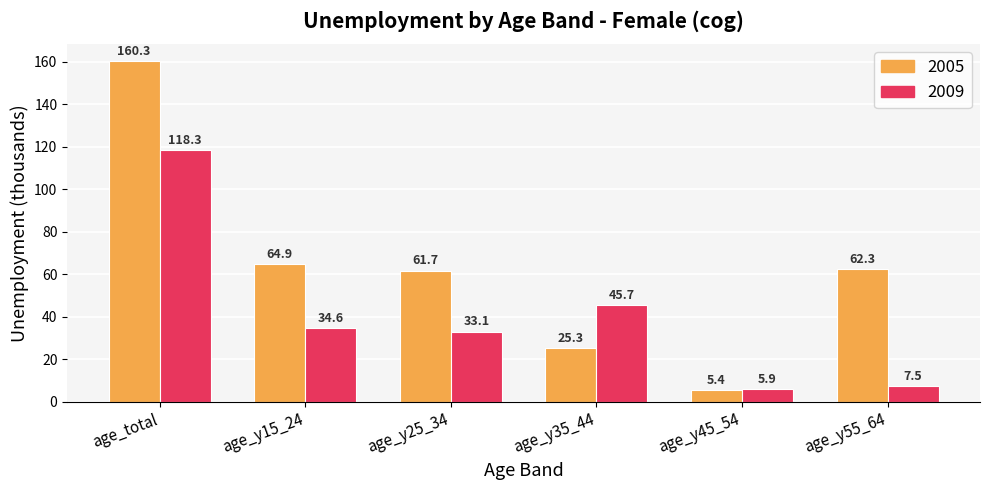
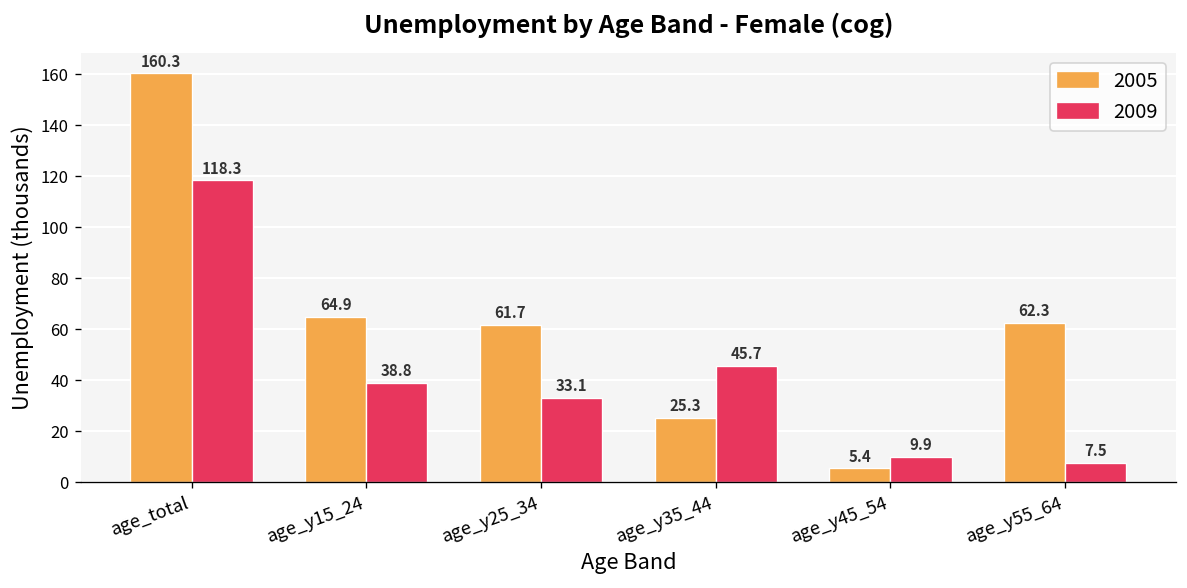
2009, age_y15_24: 34.6 -> 38.8
2009, age_y45_54: 5.9 -> 9.9
